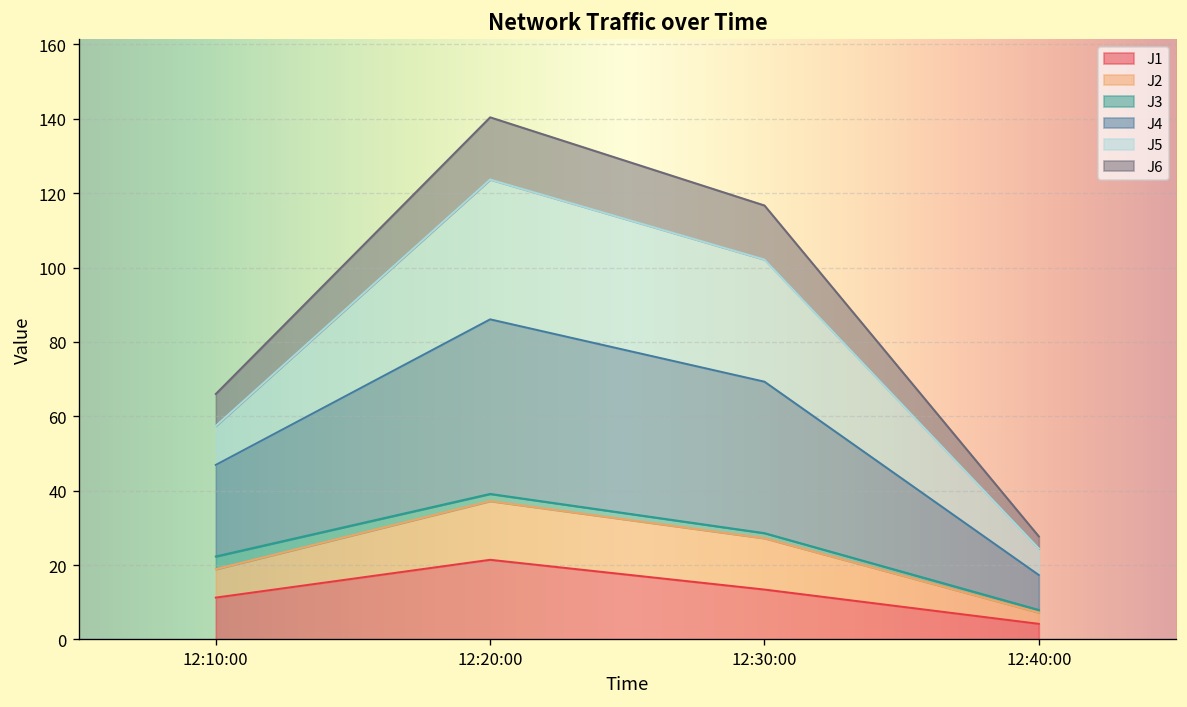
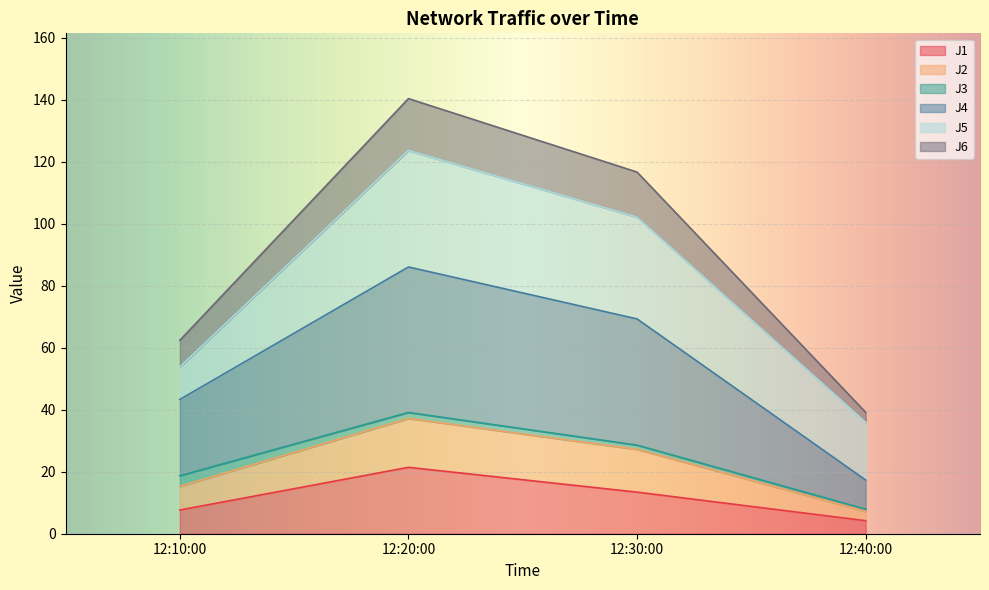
J1, 12:10:00: 11 -> 8
J5, 12:40:00: 7 -> 19
